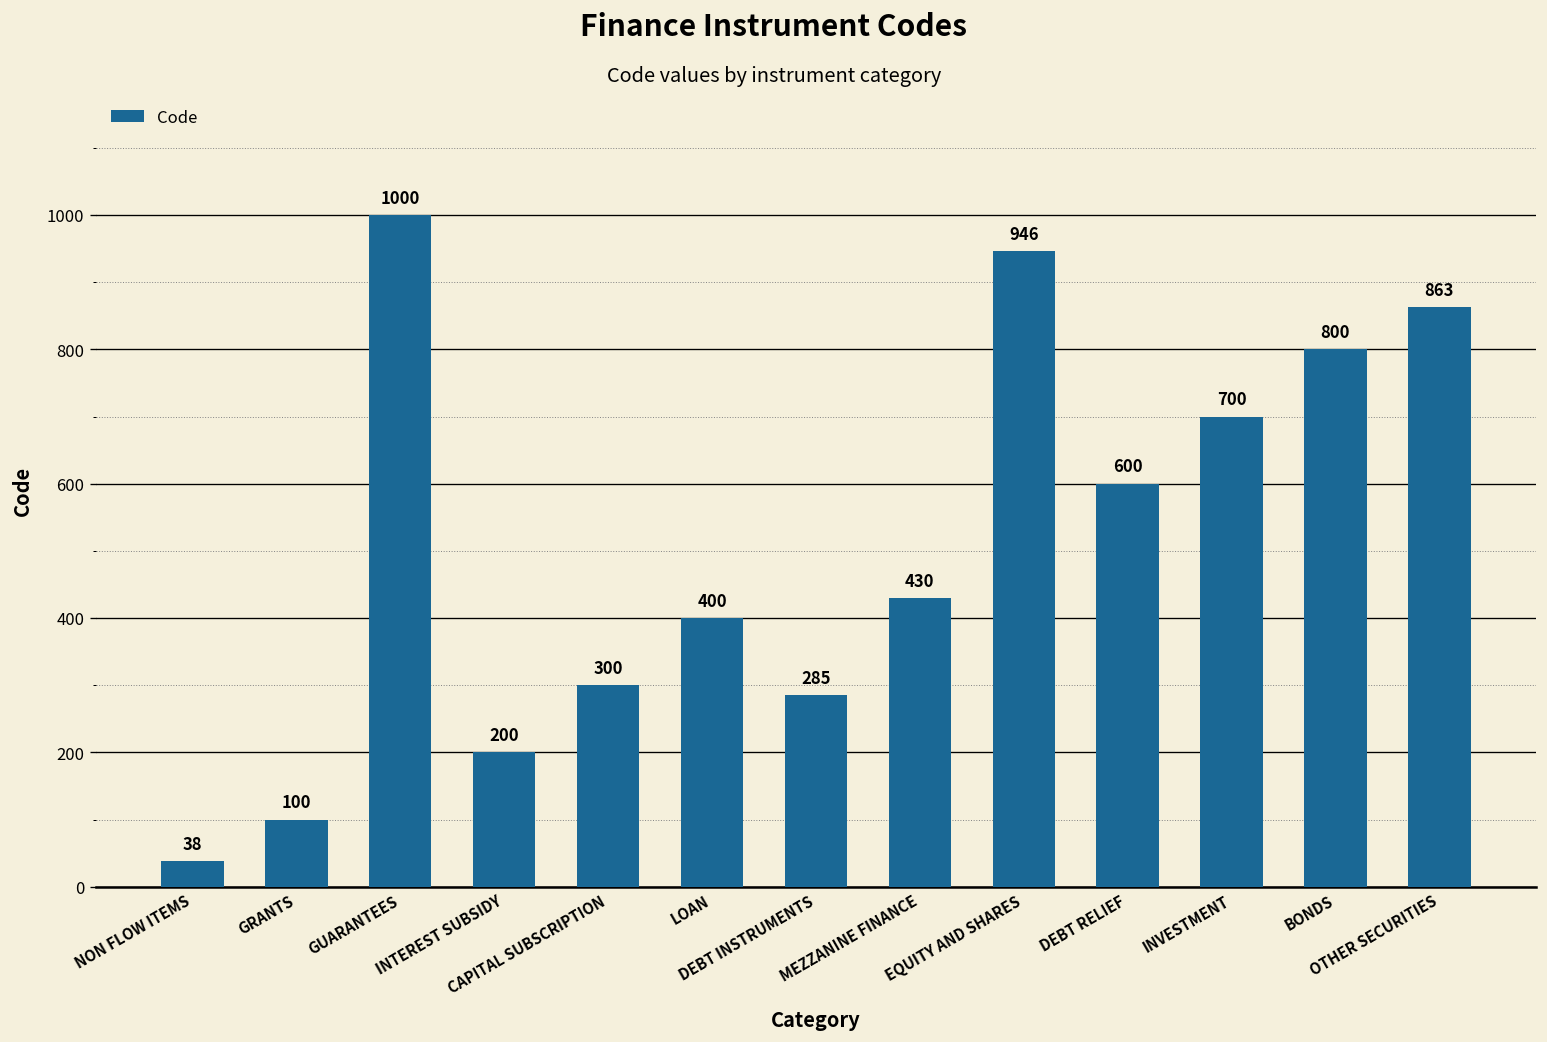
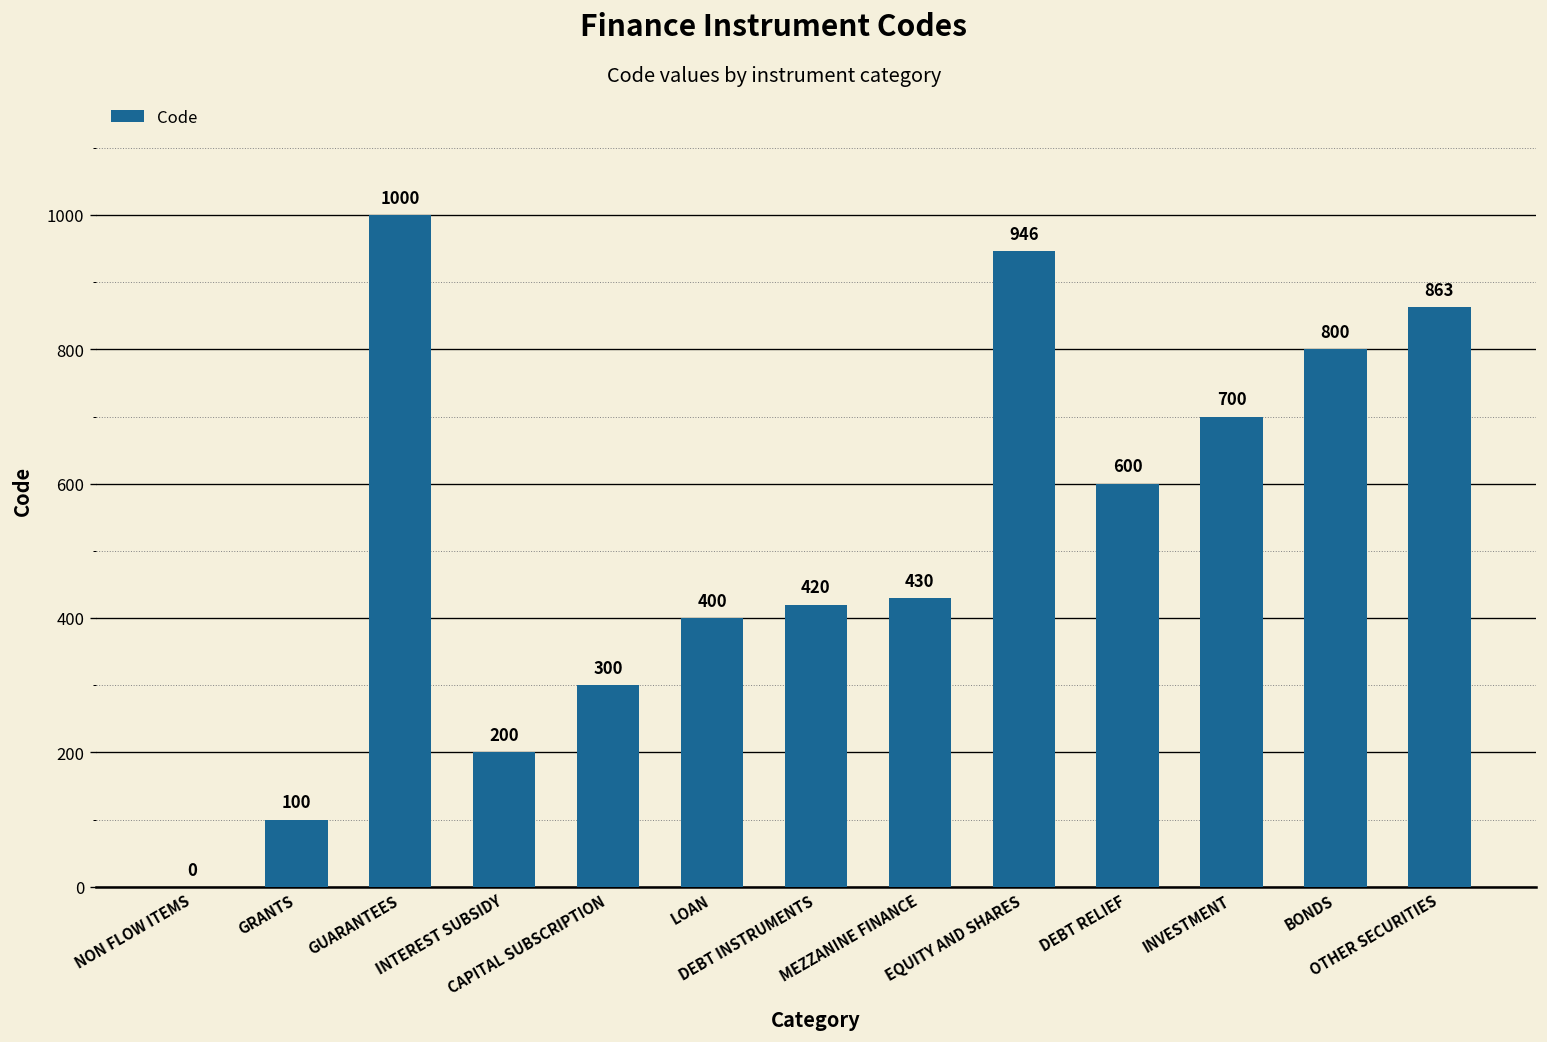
NON FLOW ITEMS: 38 -> 0
DEBT INSTRUMENTS: 285 -> 420
